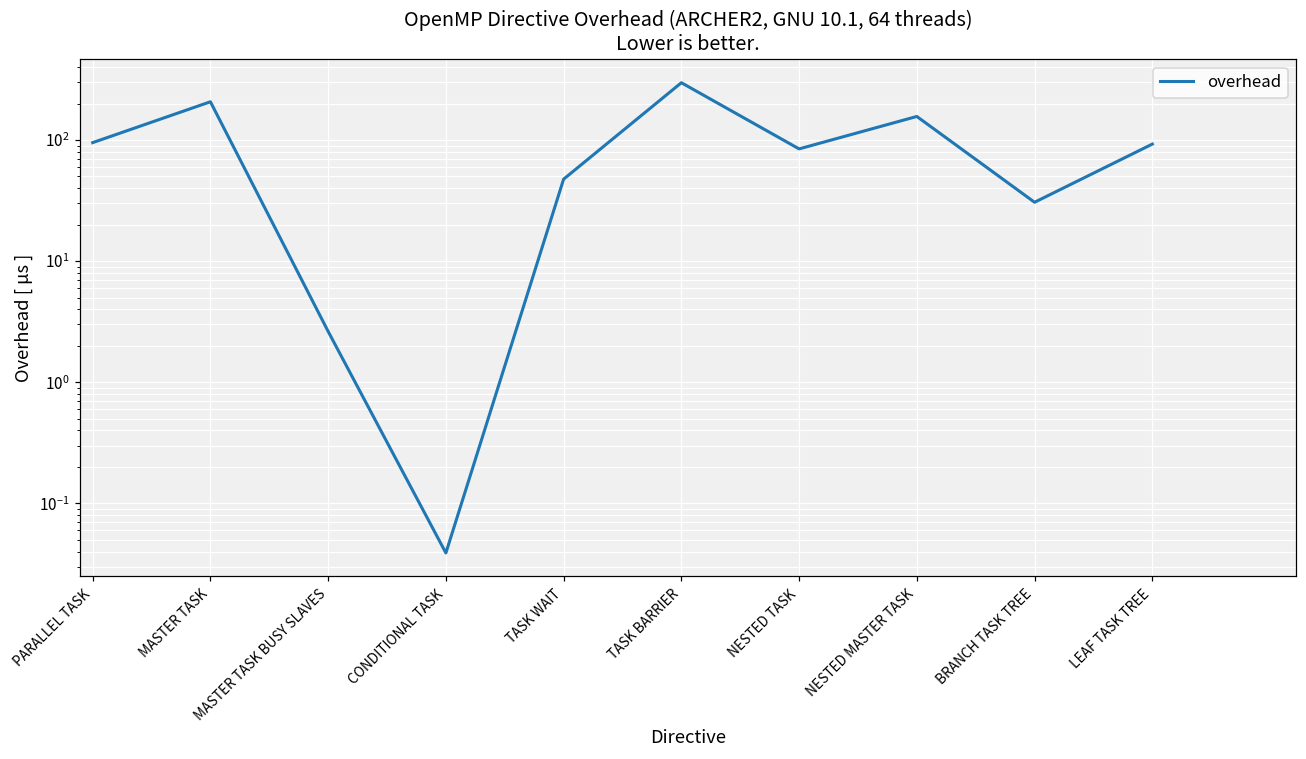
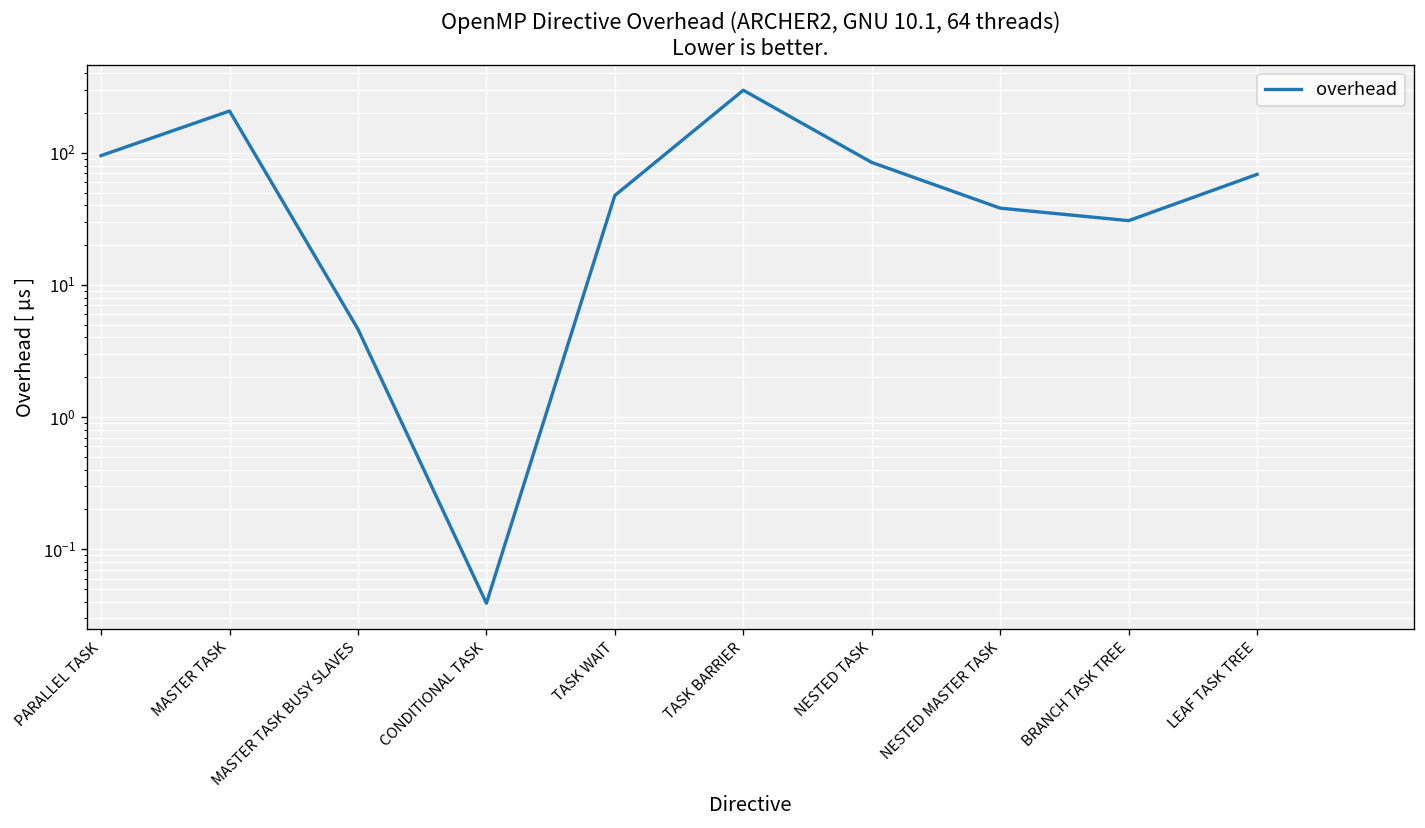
MASTER TASK BUSY SLAVES: 2.6 -> 4.6
NESTED MASTER TASK: 160 -> 38
LEAF TASK TREE: 90 -> 70
